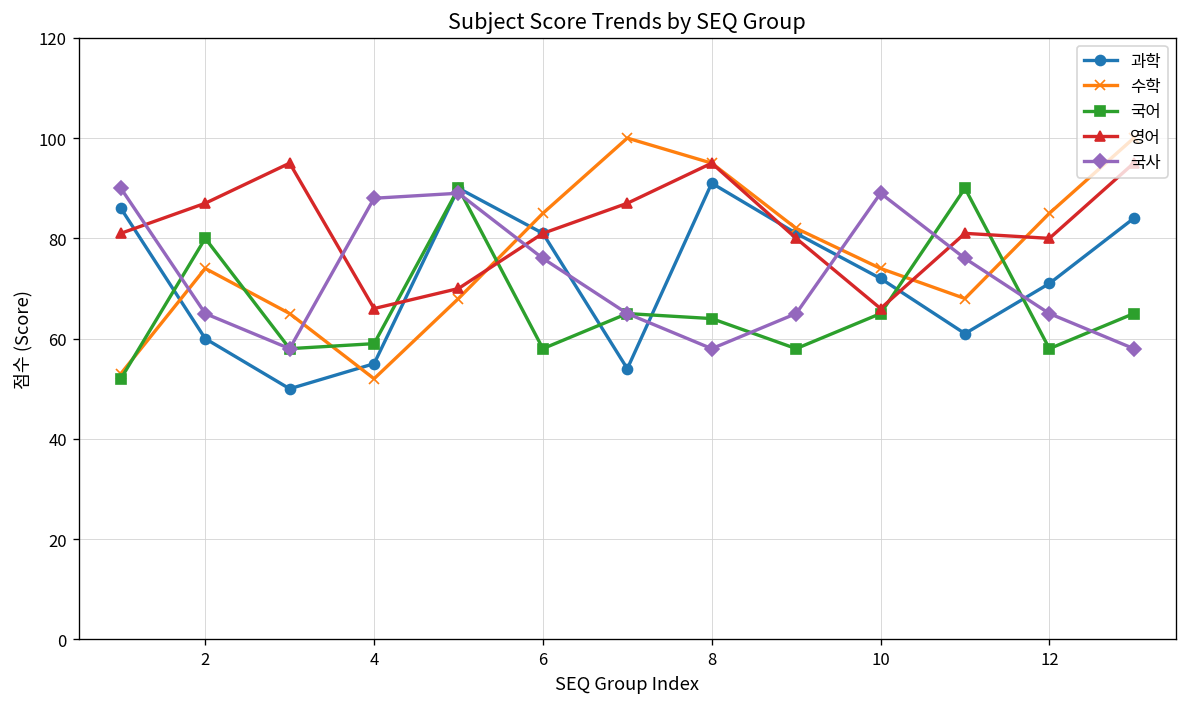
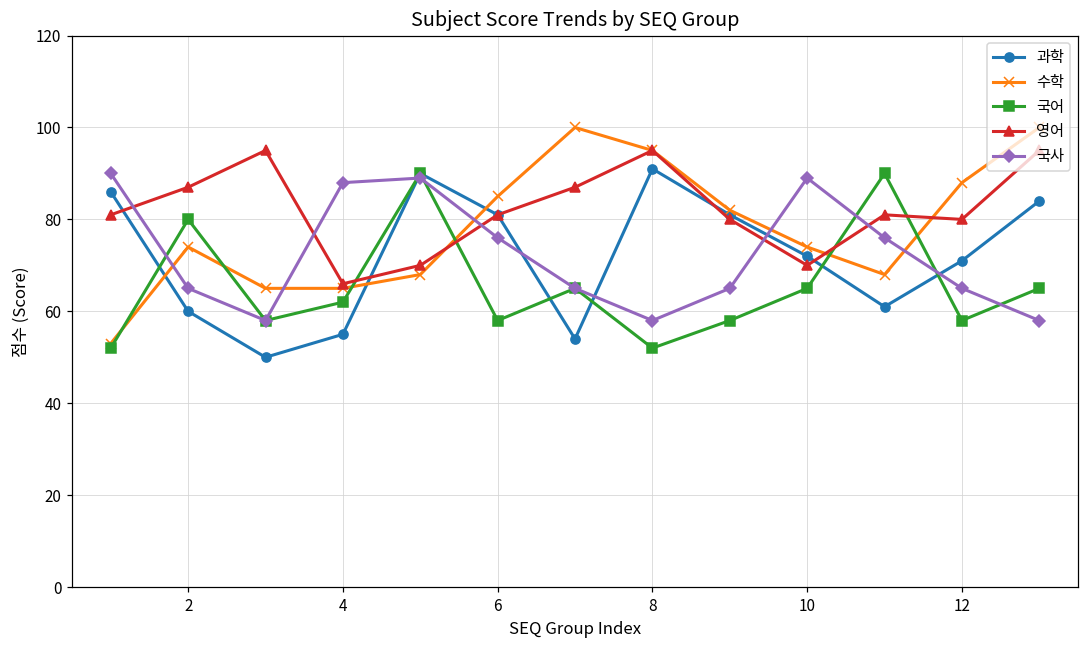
수학, 4: 52 -> 65
국어, 4: 59 -> 62
국어, 8: 64 -> 52
영어, 10: 66 -> 70
수학, 12: 85 -> 88
